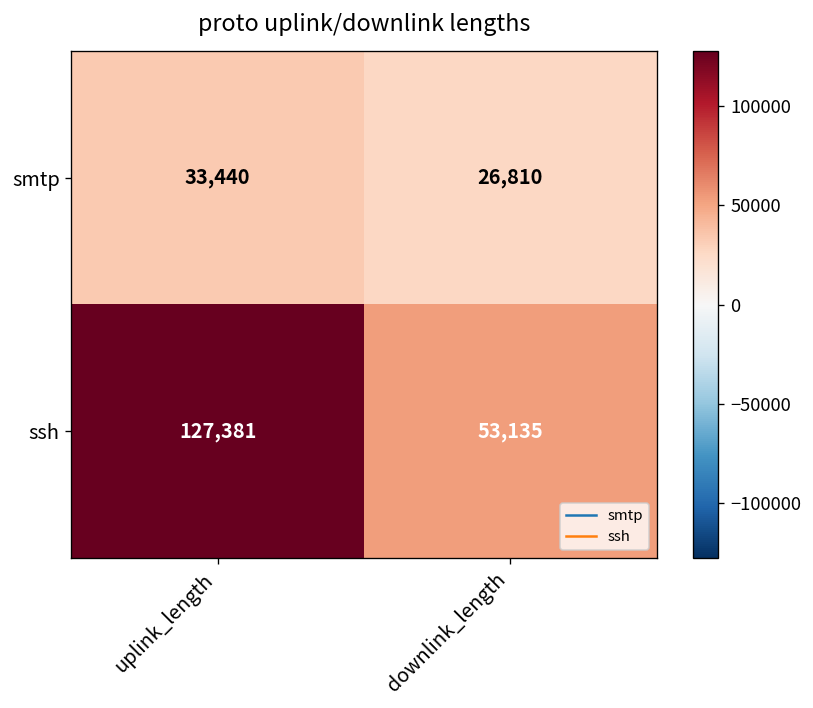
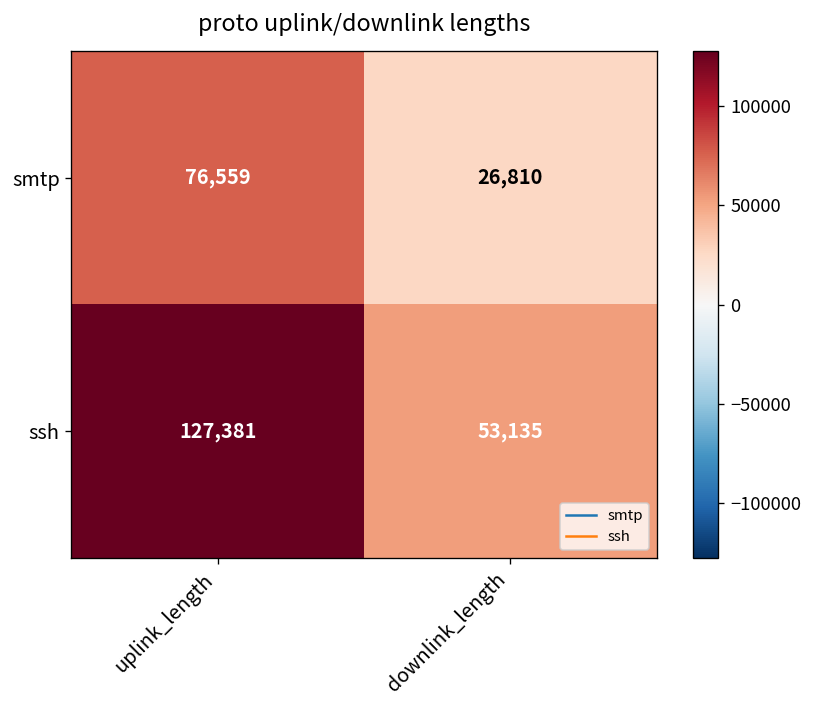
smtp, uplink_length: 33,440 -> 76,559
